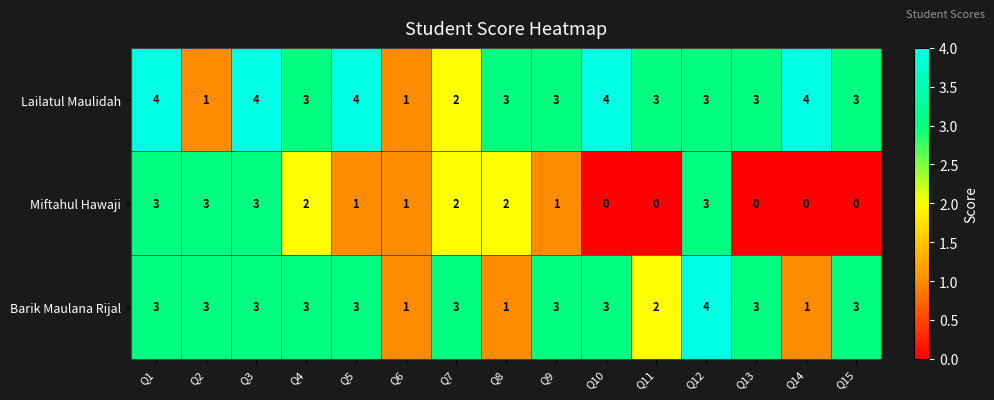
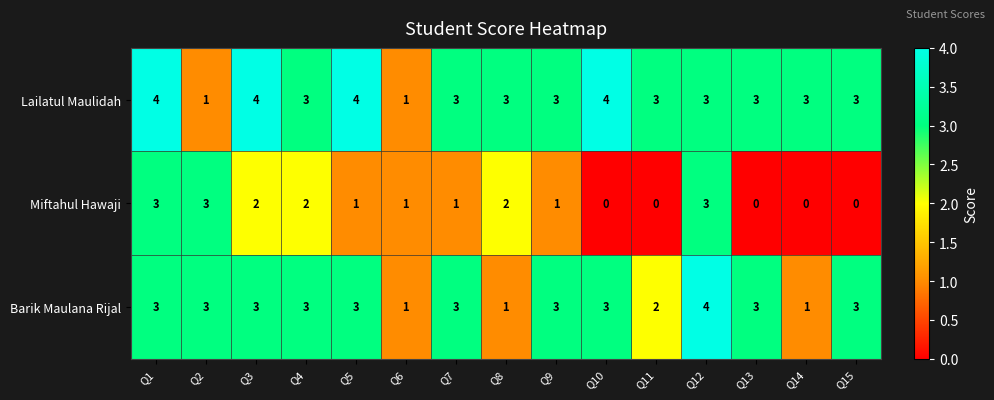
Lailatul Maulidah, Q7: 2 -> 3
Lailatul Maulidah, Q14: 4 -> 3
Miftahul Hawaji, Q3: 3 -> 2
Miftahul Hawaji, Q7: 2 -> 1
